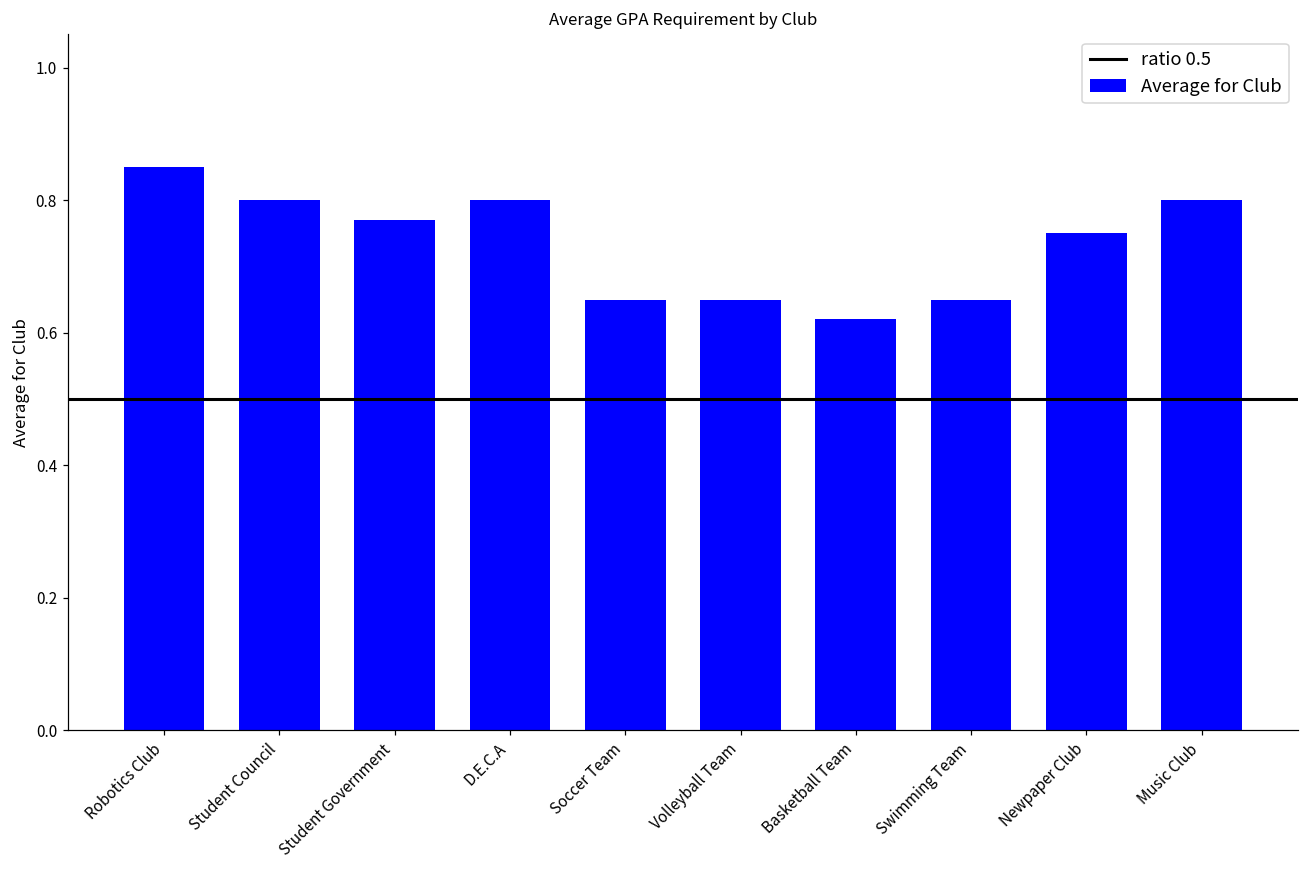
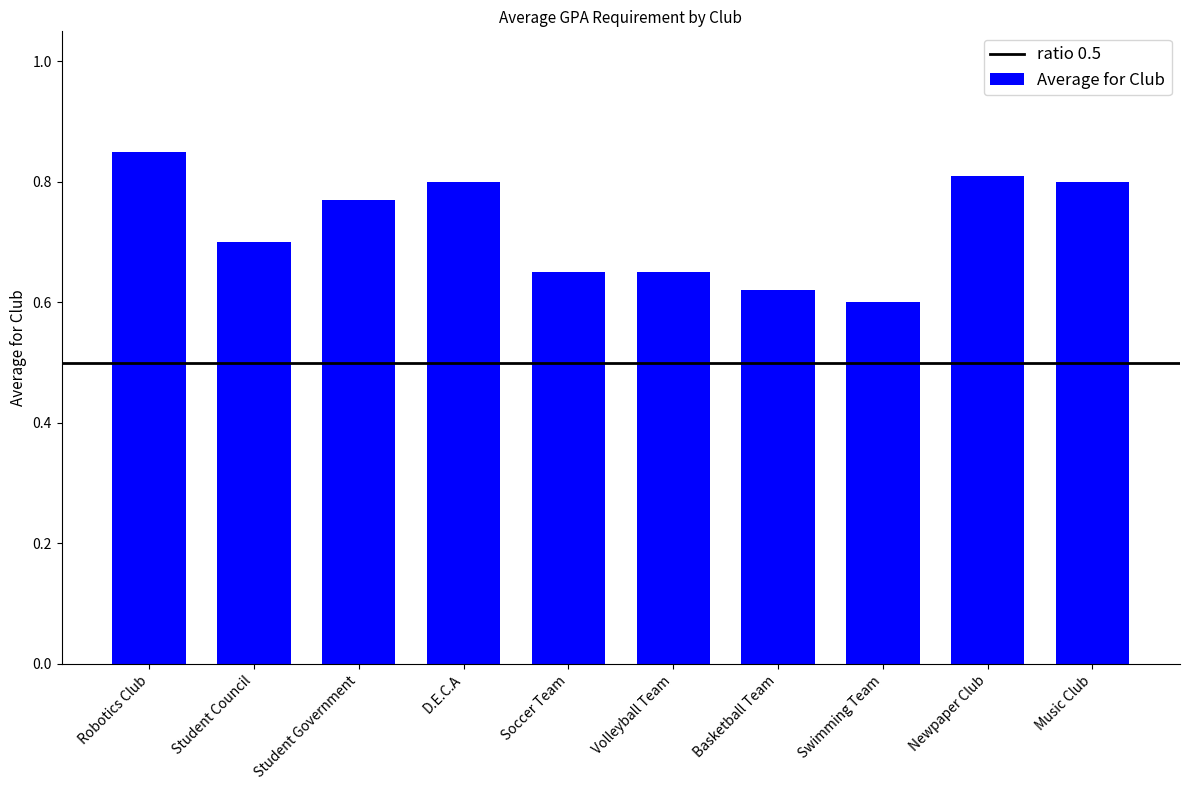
Student Council: 0.8 -> 0.7
Swimming Team: 0.65 -> 0.60
Newpaper Club: 0.75 -> 0.81
